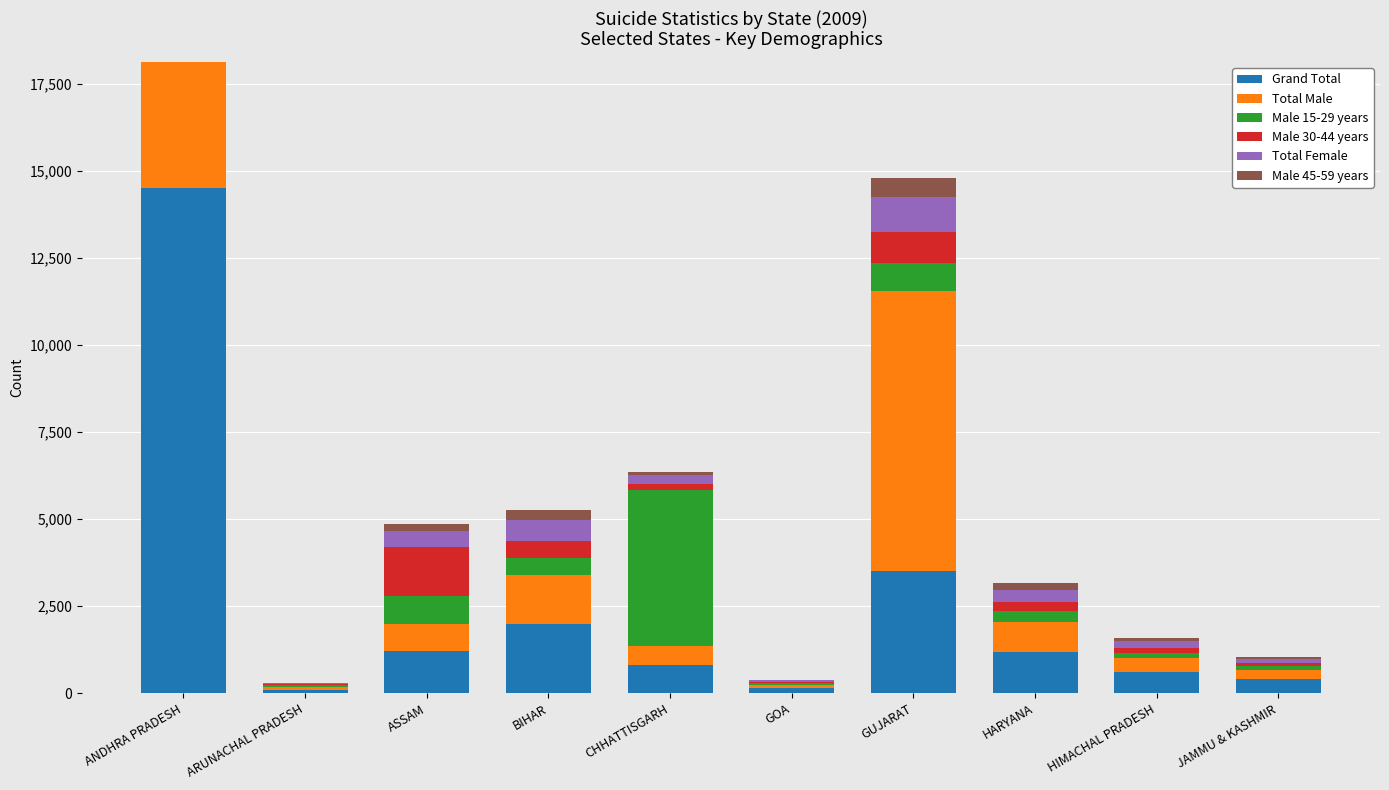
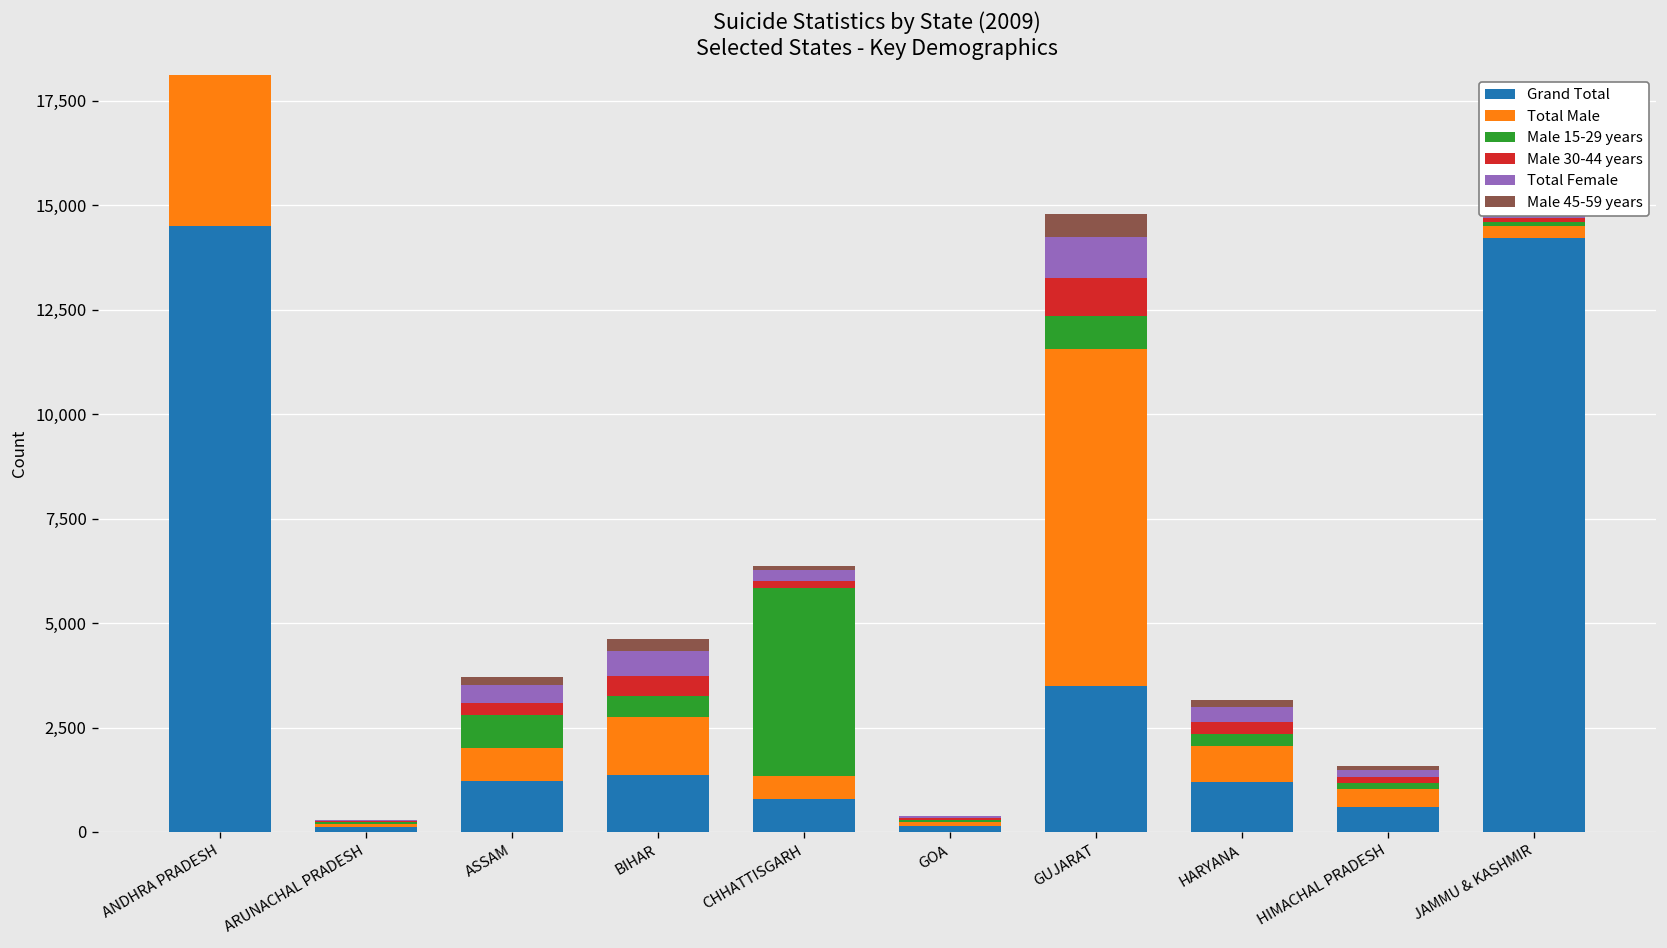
Male 30-44 years, ASSAM: 1,400 -> 300
Grand Total, BIHAR: 2,000 -> 1,400
Grand Total, JAMMU & KASHMIR: 400 -> 14,200
